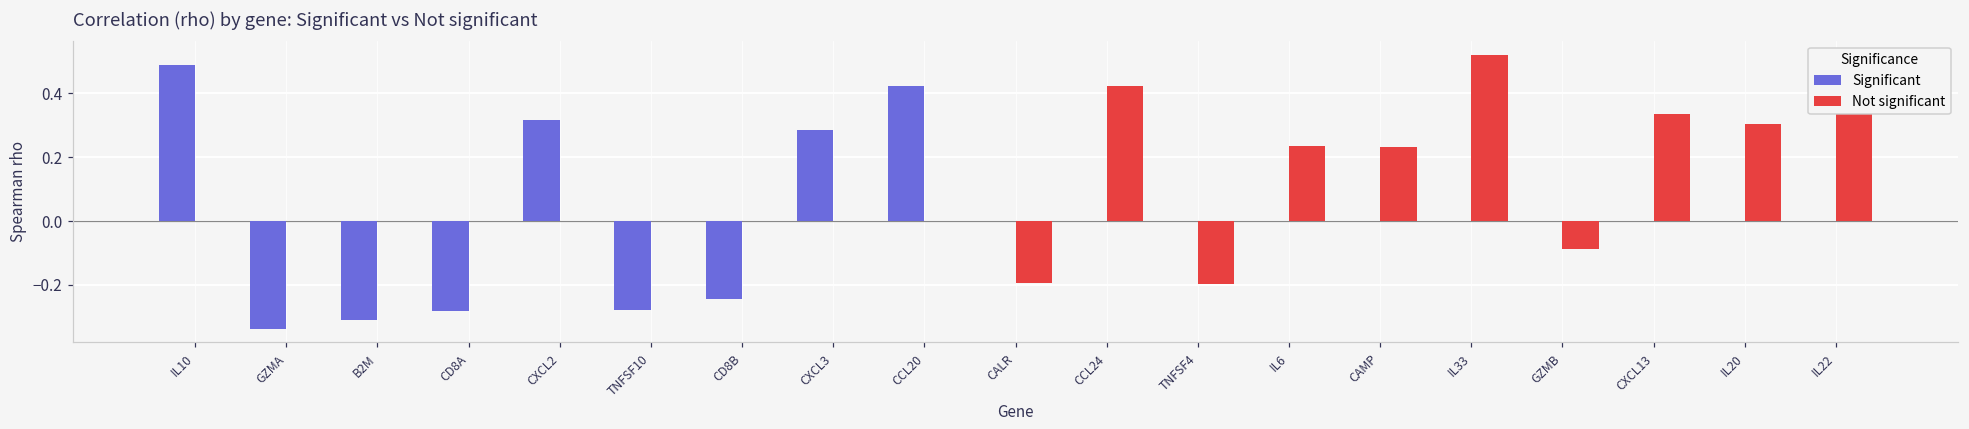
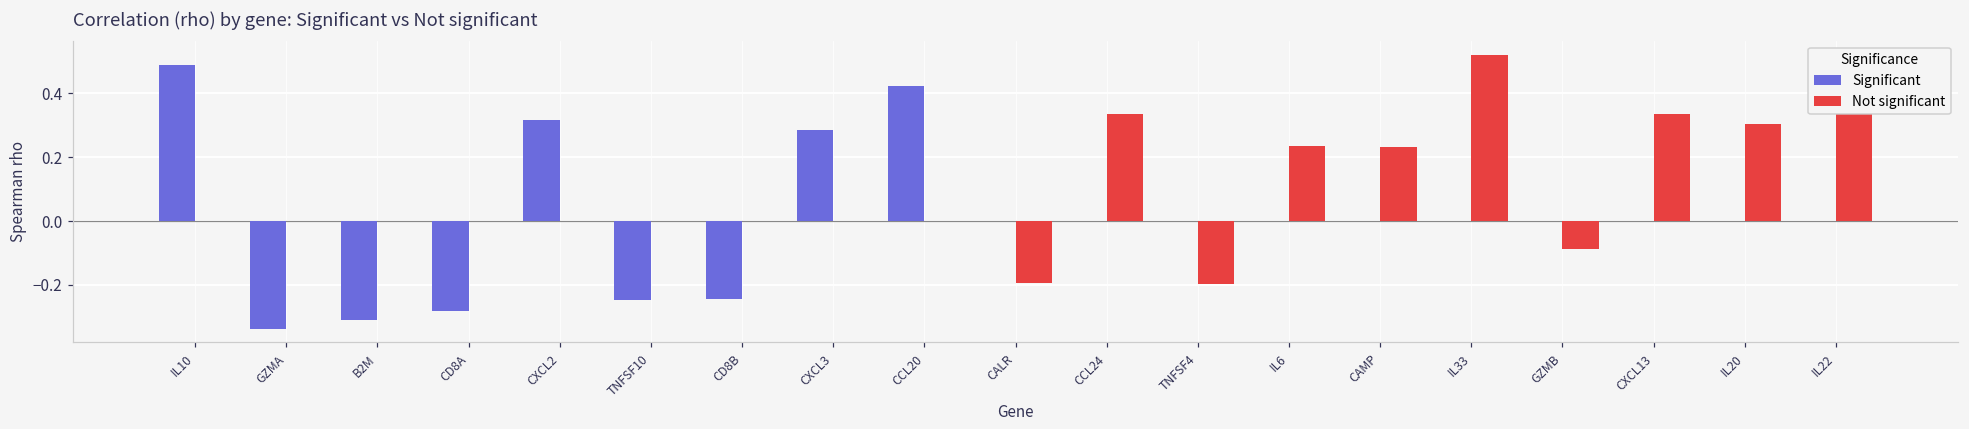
Significant, TNFSF10: -0.28 -> -0.25
Not significant, CCL24: 0.42 -> 0.34
